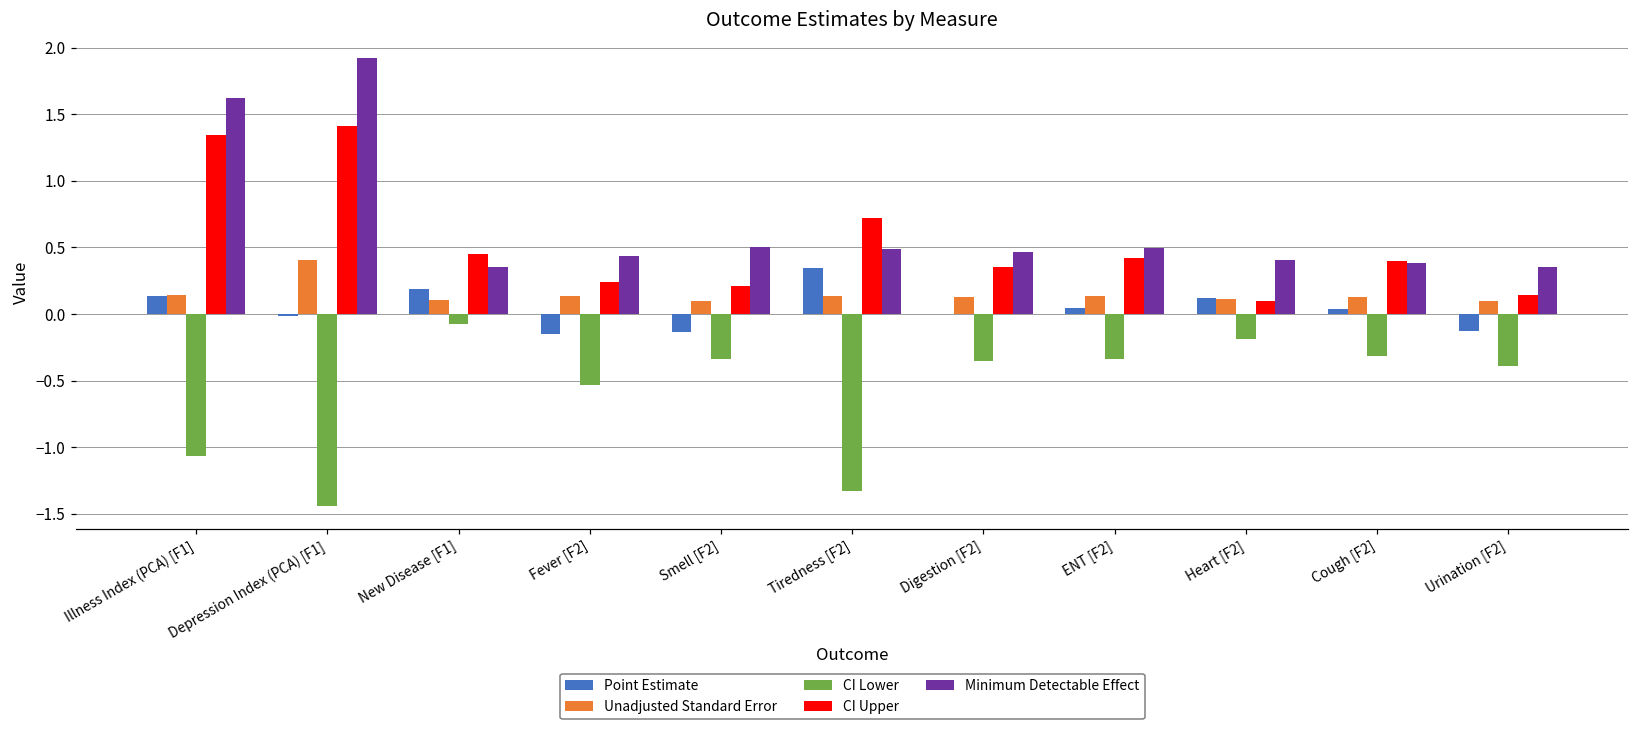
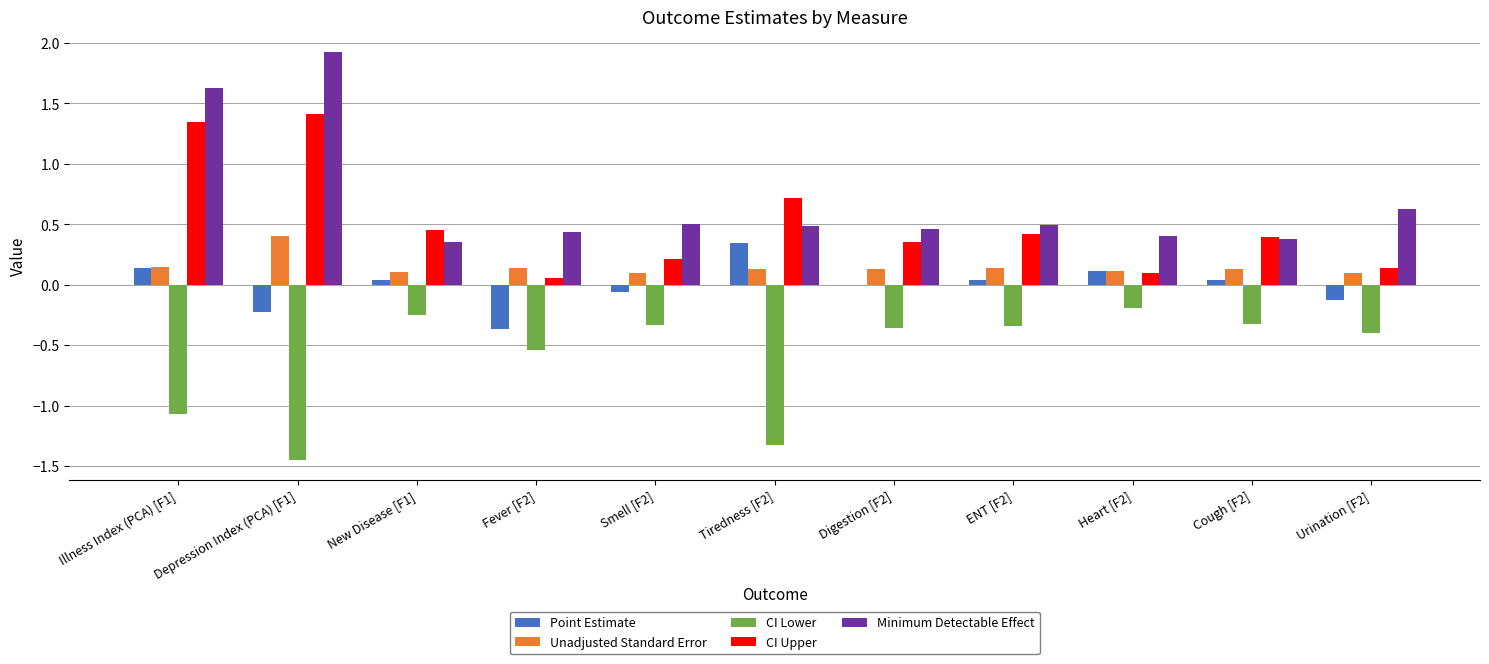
Point Estimate, Depression Index (PCA) [F1]: -0.02 -> -0.22
Point Estimate, New Disease [F1]: 0.19 -> 0.04
CI Lower, New Disease [F1]: -0.08 -> -0.24
Point Estimate, Fever [F2]: -0.15 -> -0.37
CI Upper, Fever [F2]: 0.24 -> 0.06
Point Estimate, Smell [F2]: -0.13 -> -0.06
Minimum Detectable Effect, Urination [F2]: 0.35 -> 0.63
